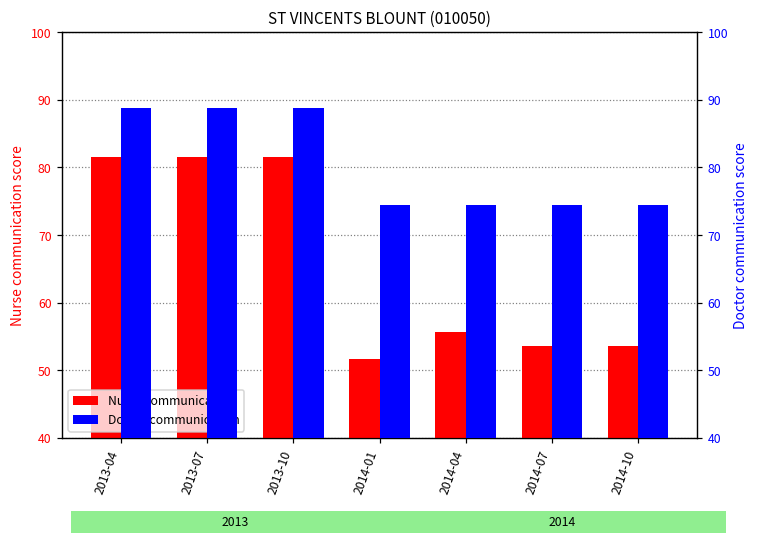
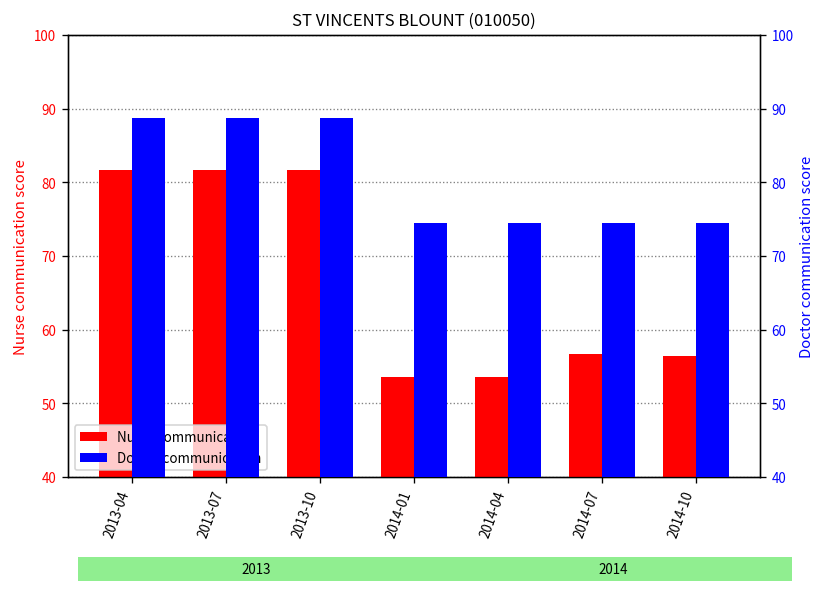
Nurse communication, 2014-01: 52 -> 54
Nurse communication, 2014-04: 56 -> 54
Nurse communication, 2014-07: 54 -> 57
Nurse communication, 2014-10: 54 -> 56
